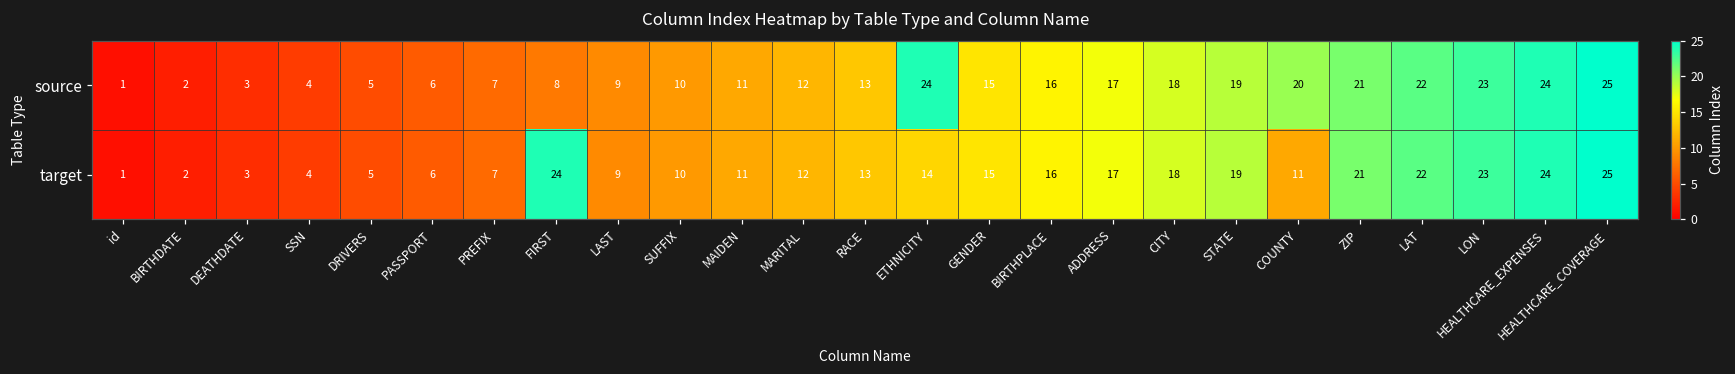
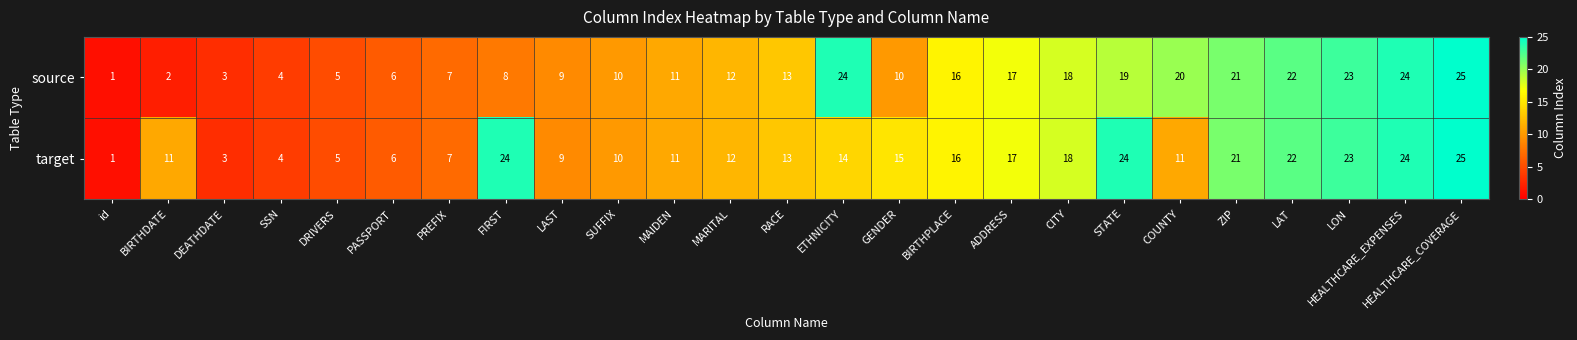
source, GENDER: 15 -> 10
target, BIRTHDATE: 2 -> 11
target, STATE: 19 -> 24
